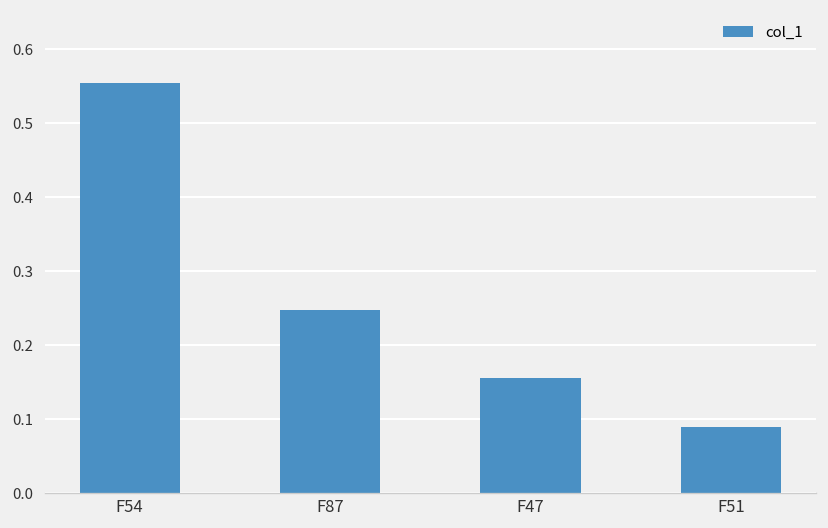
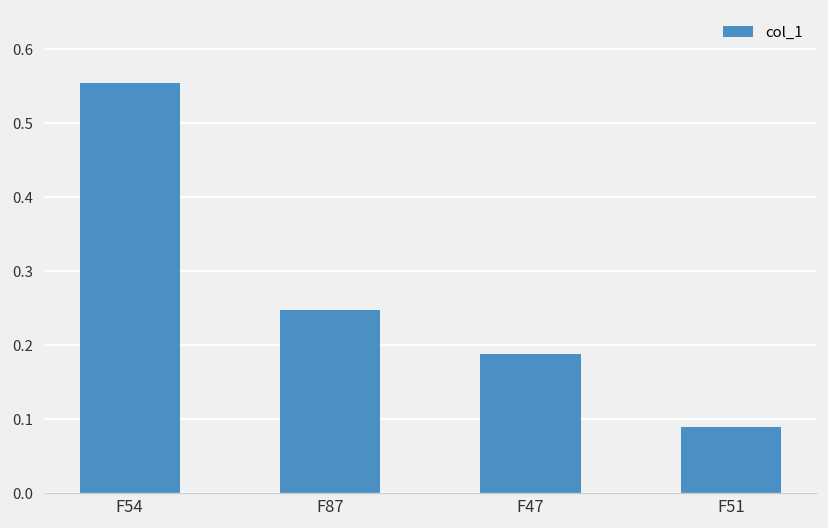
F47: 0.16 -> 0.19
